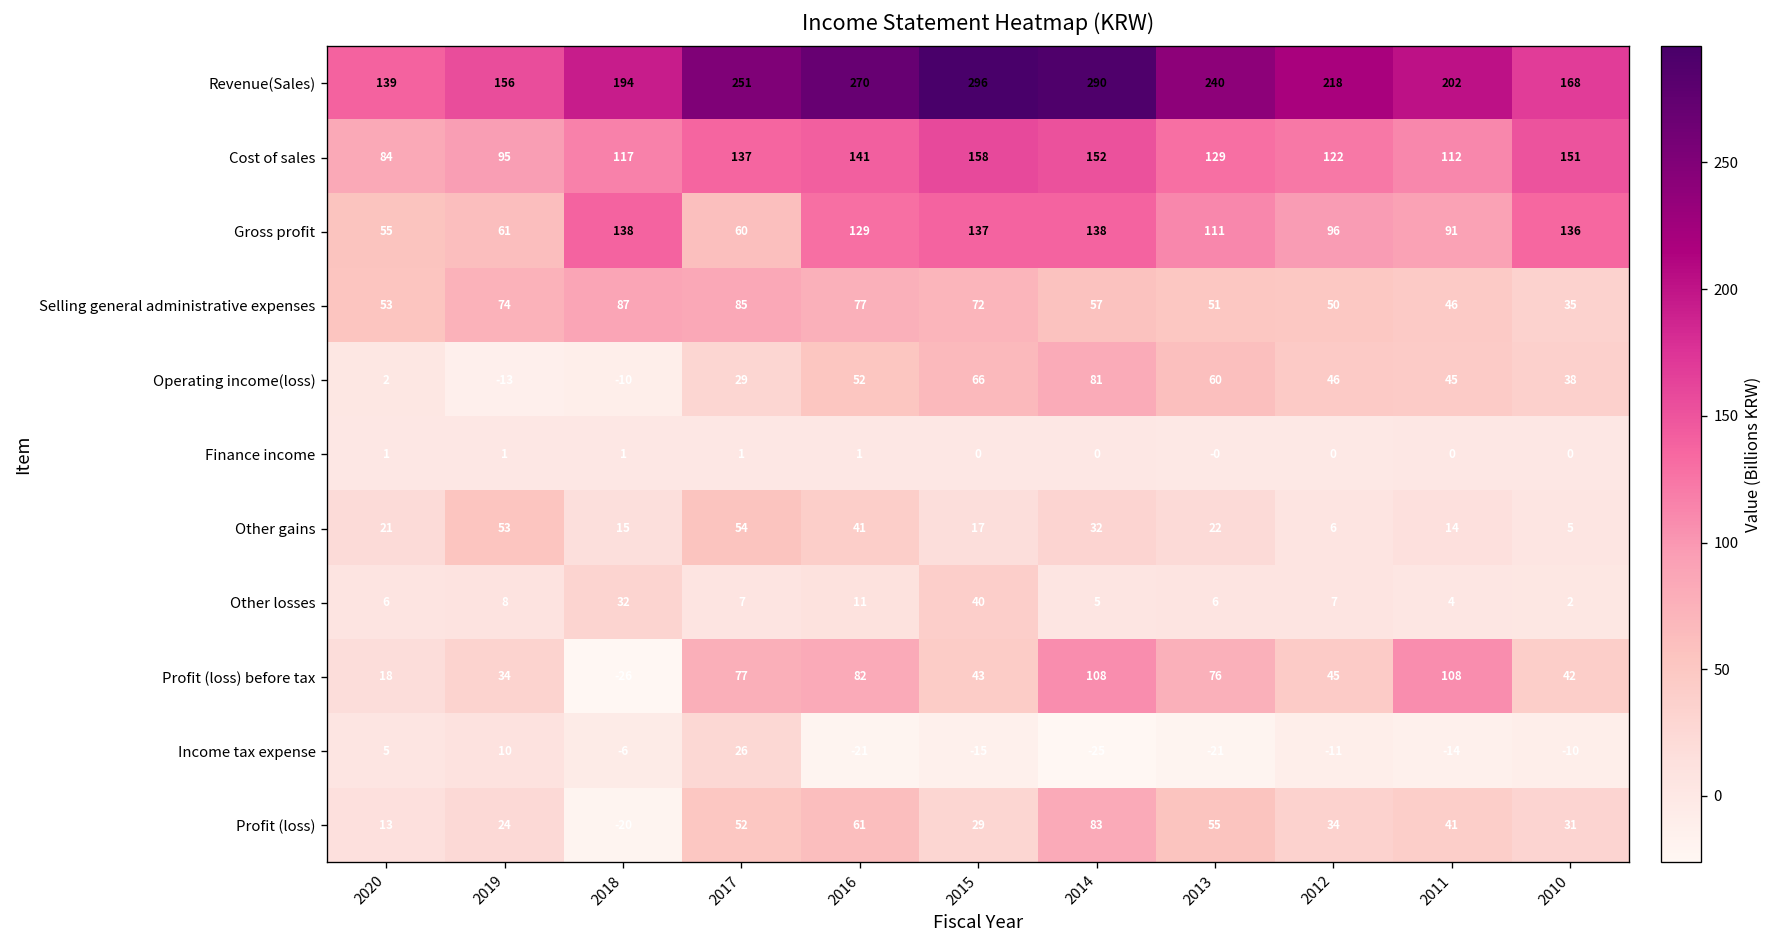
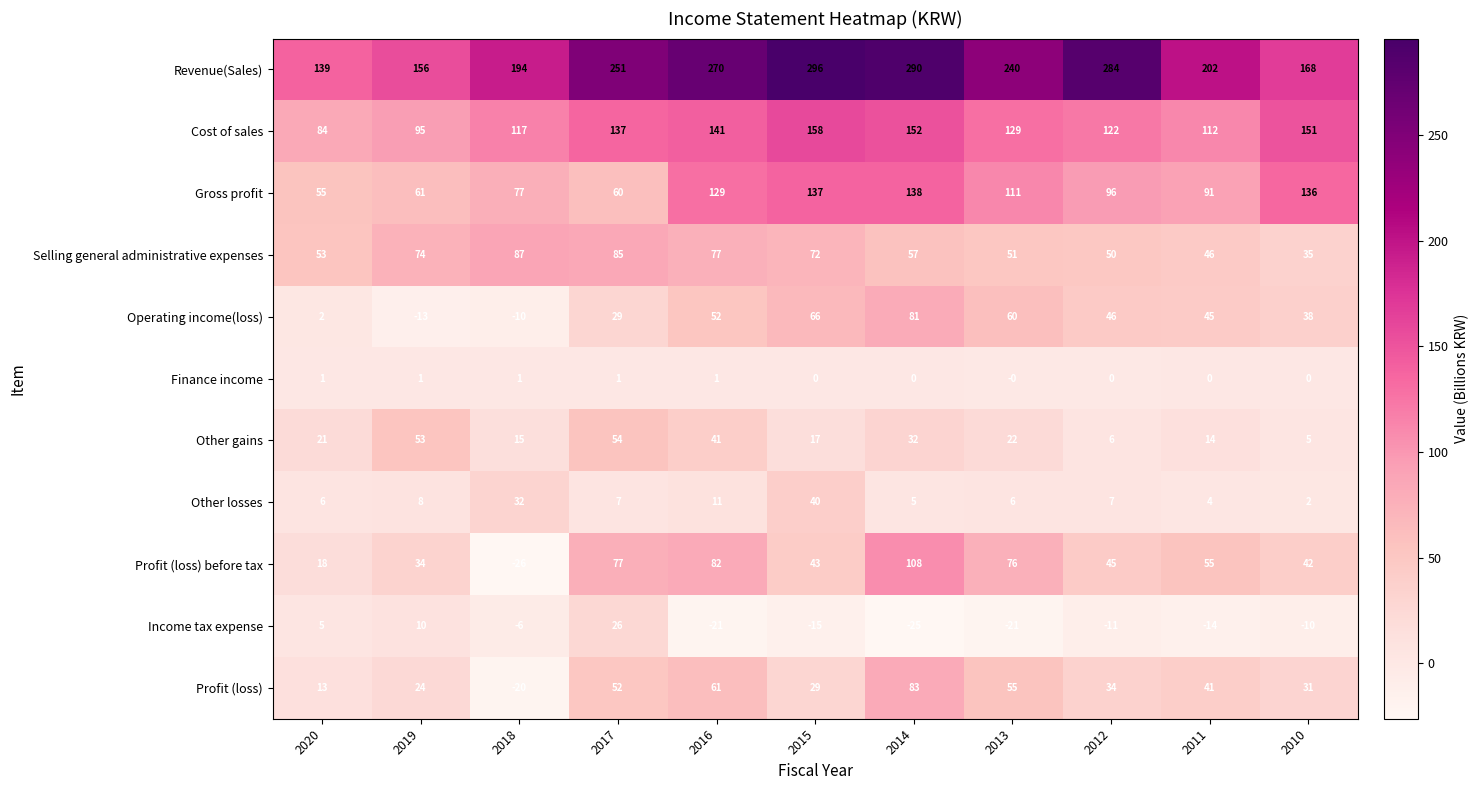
Revenue(Sales), 2012: 218 -> 284
Gross profit, 2018: 138 -> 77
Profit (loss) before tax, 2011: 108 -> 55
